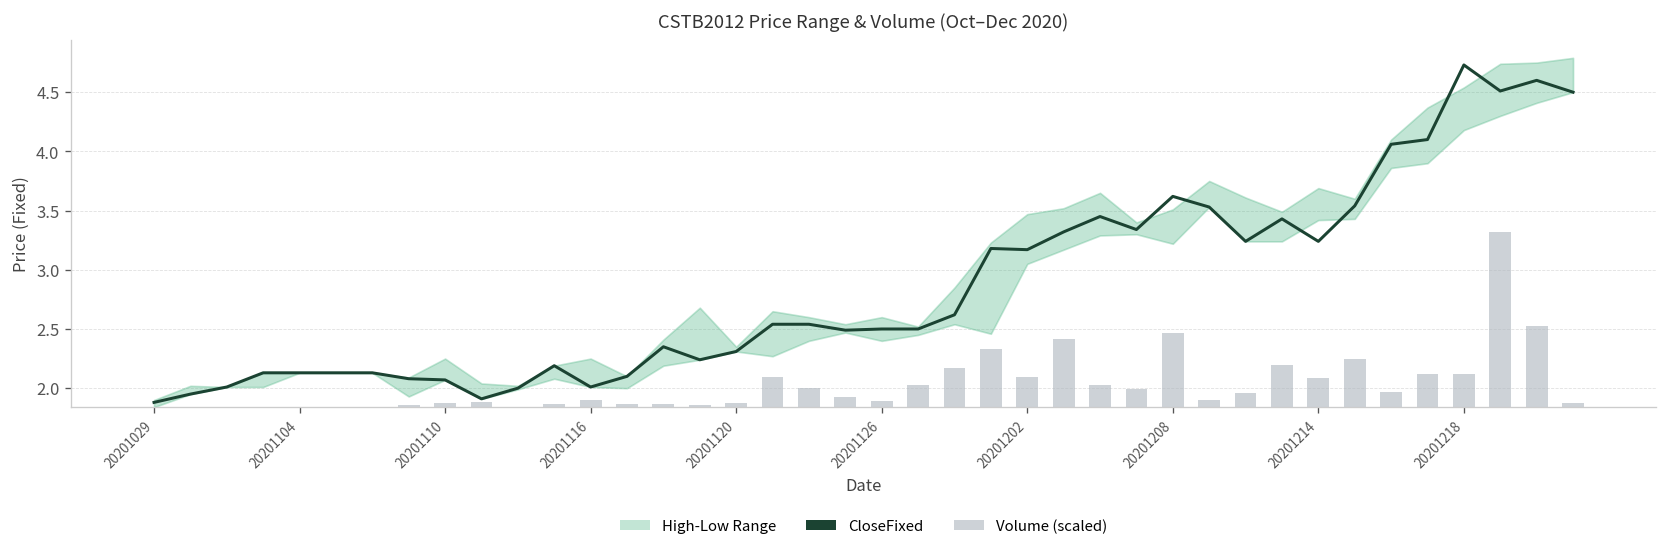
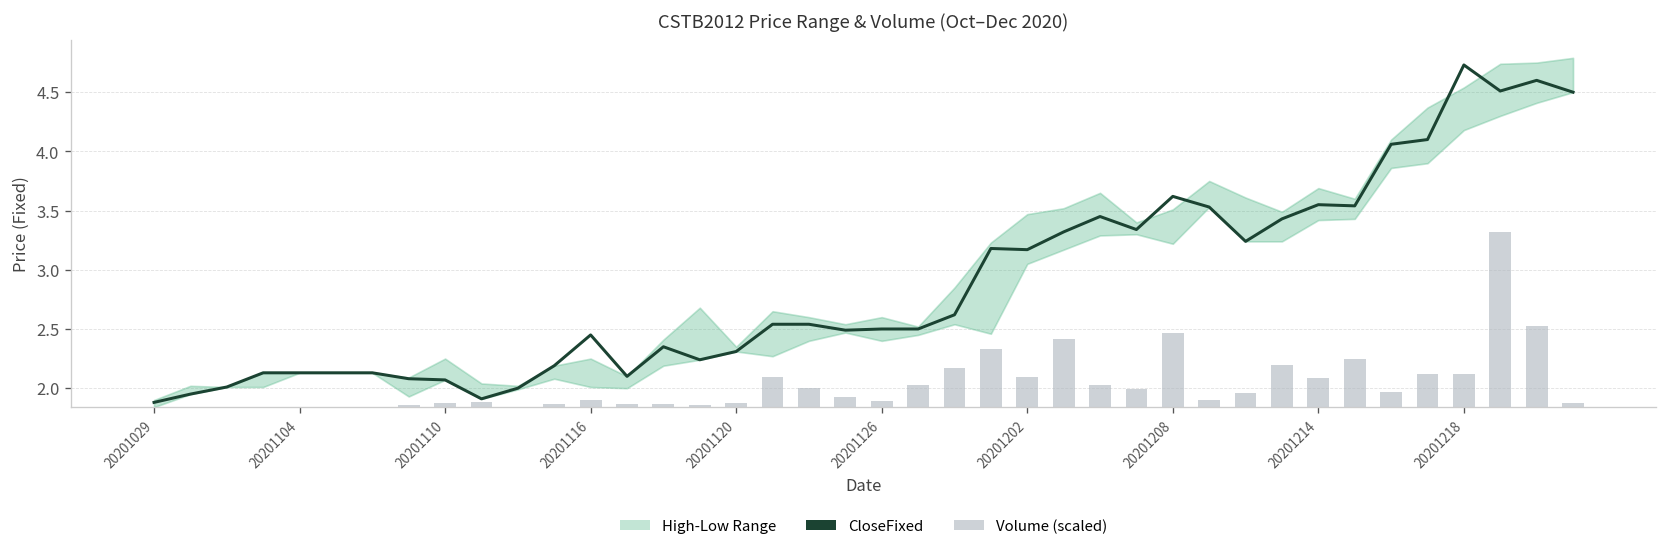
CloseFixed, 20201116: 2.0 -> 2.5
CloseFixed, 20201214: 3.2 -> 3.6
